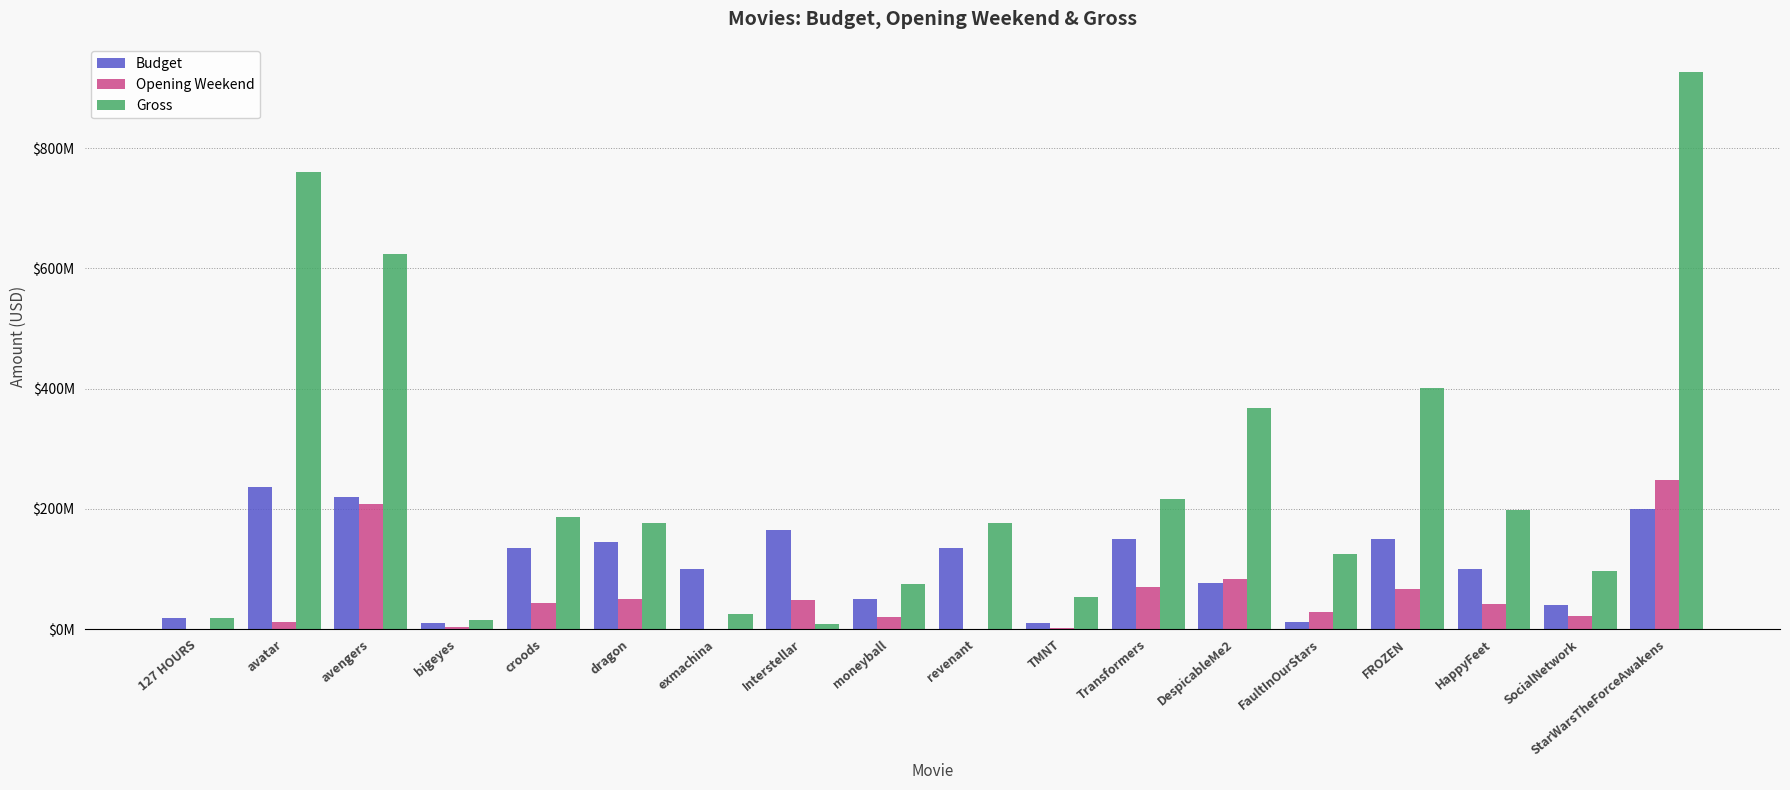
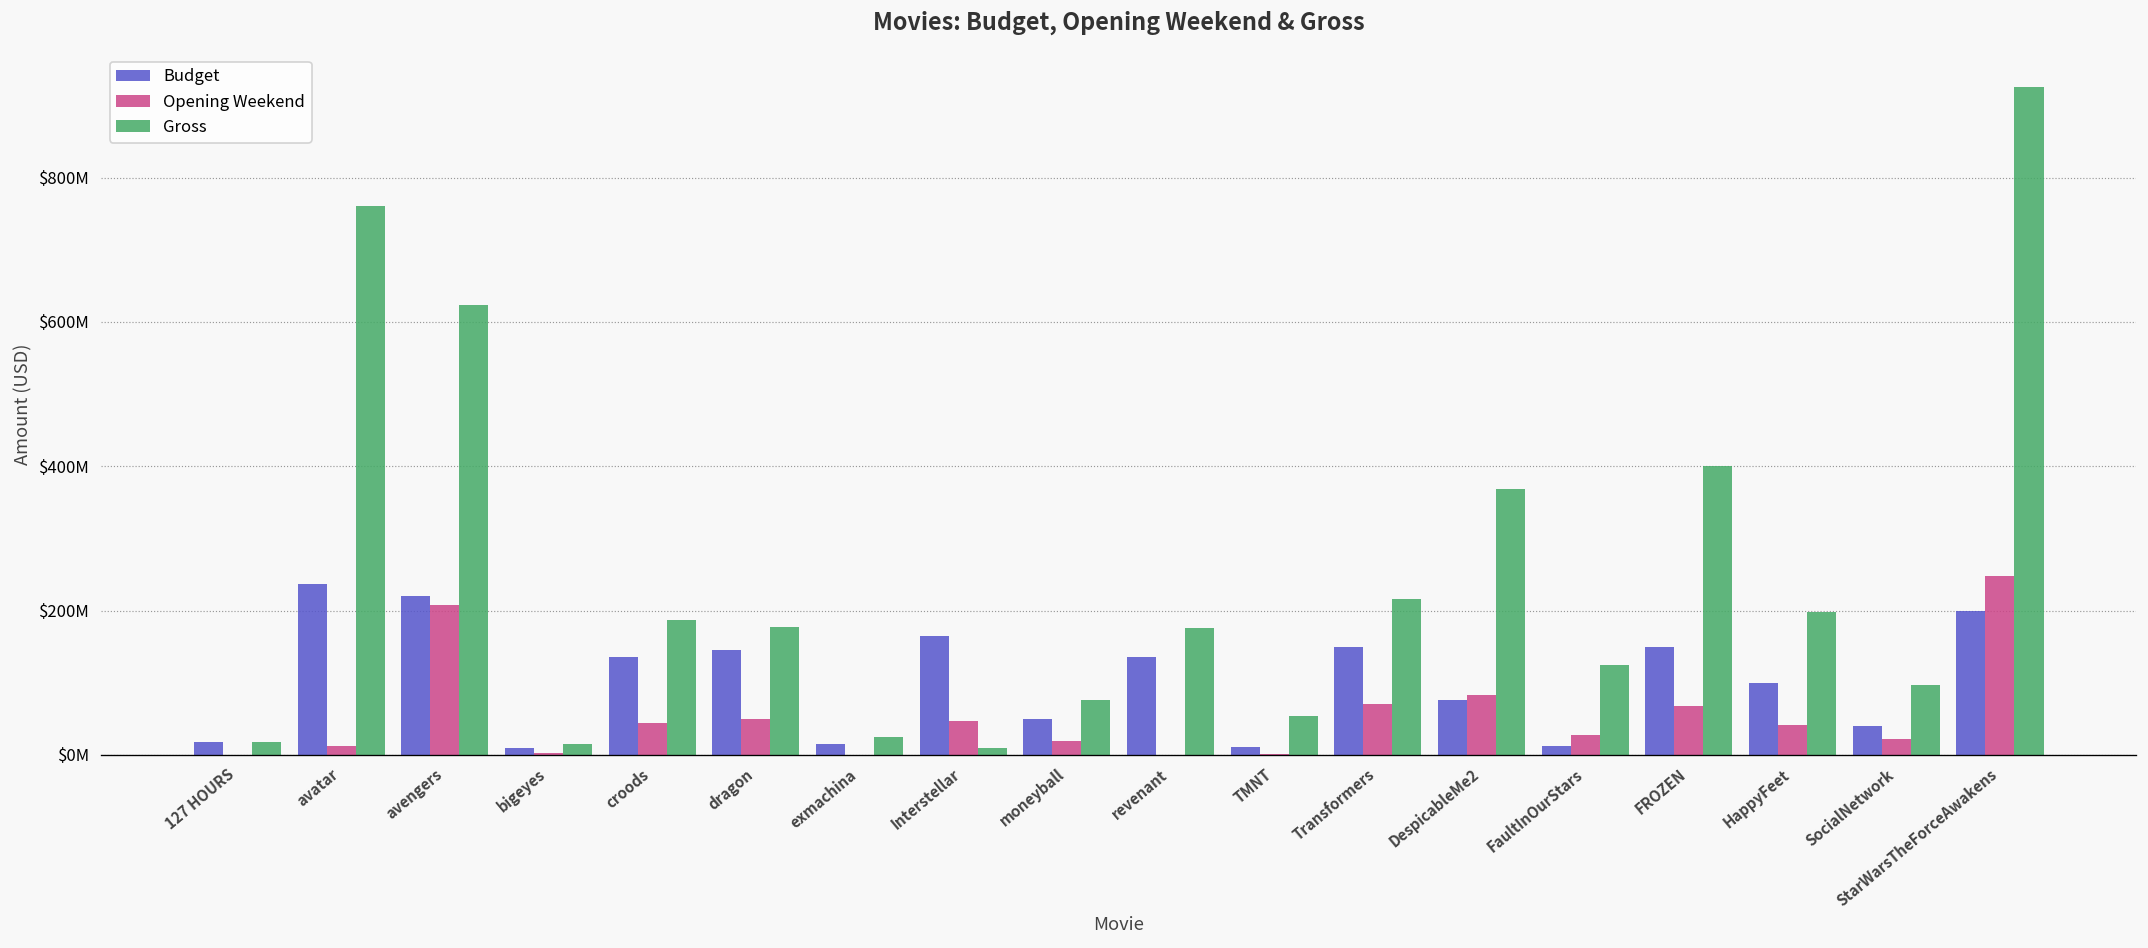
Budget, exmachina: $100000000 -> $20000000
